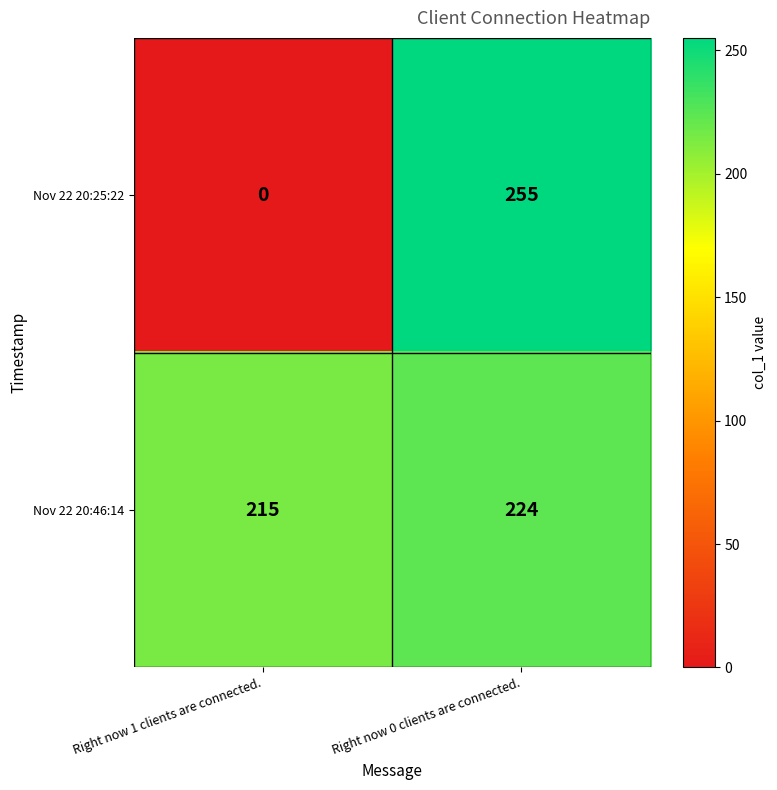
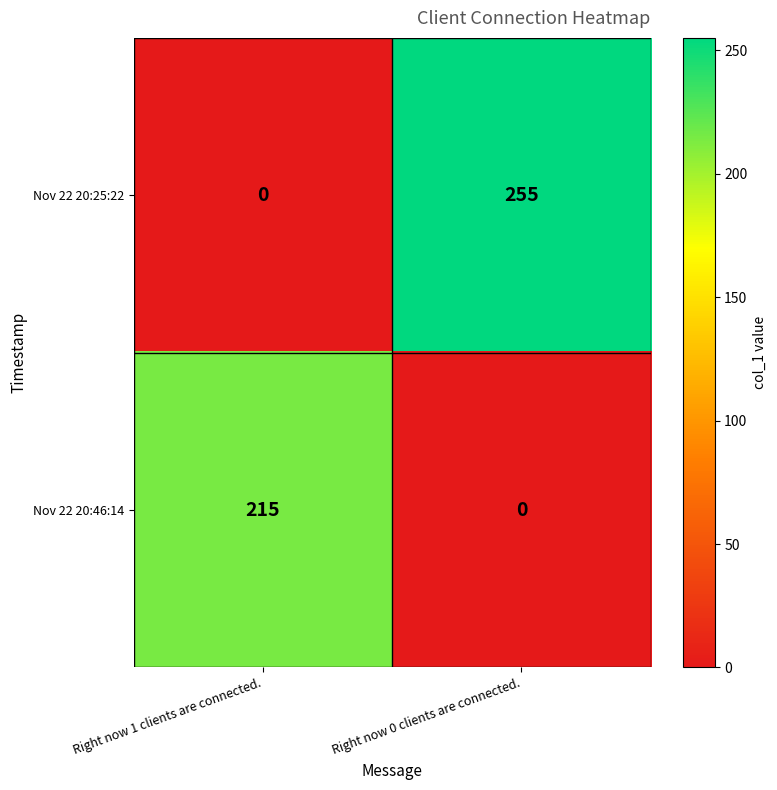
Nov 22 20:46:14, Right now 0 clients are connected.: 224 -> 0
